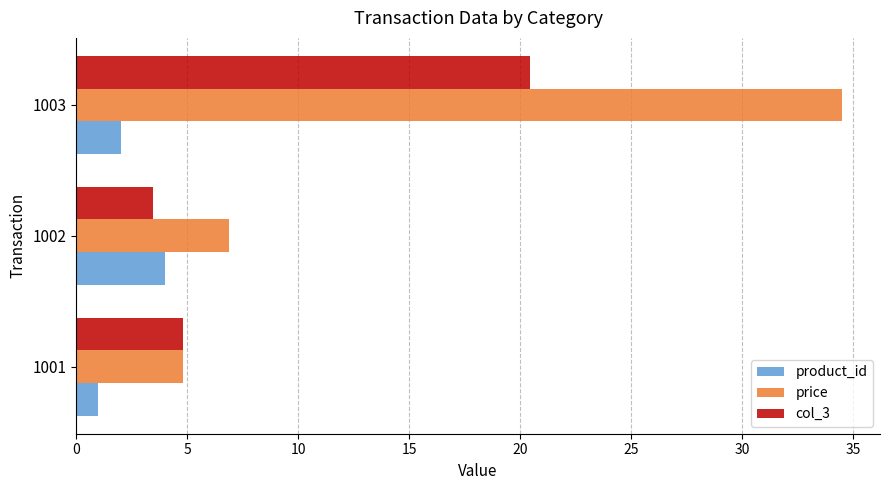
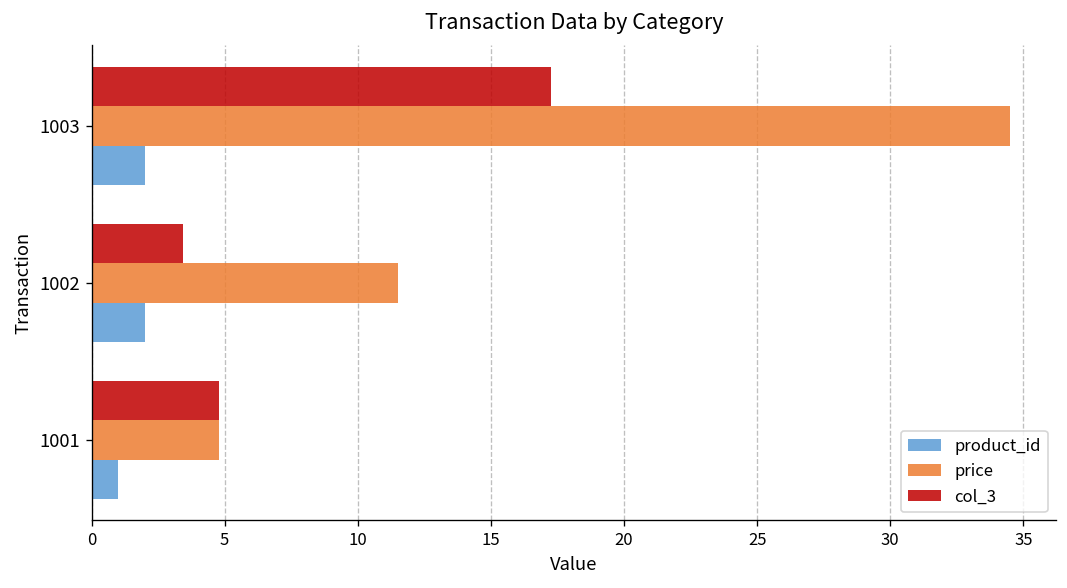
col_3, 1003: 20.5 -> 17.3
price, 1002: 6.9 -> 11.5
product_id, 1002: 4 -> 2
